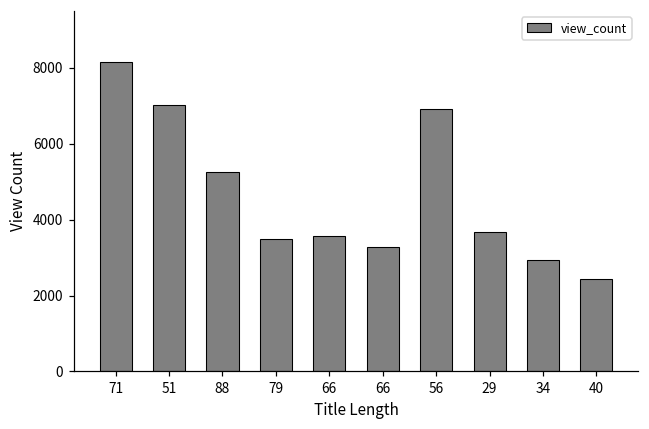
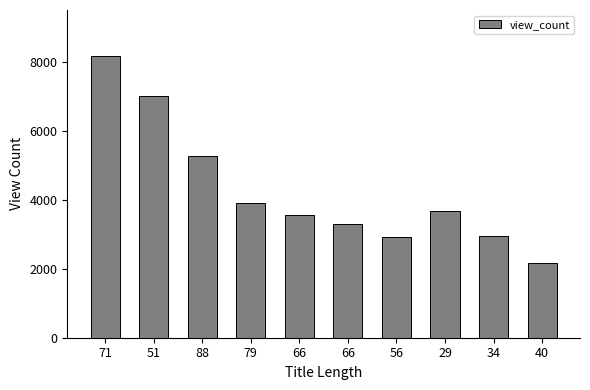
79: 3500 -> 3900
56: 6900 -> 2900
40: 2400 -> 2200
